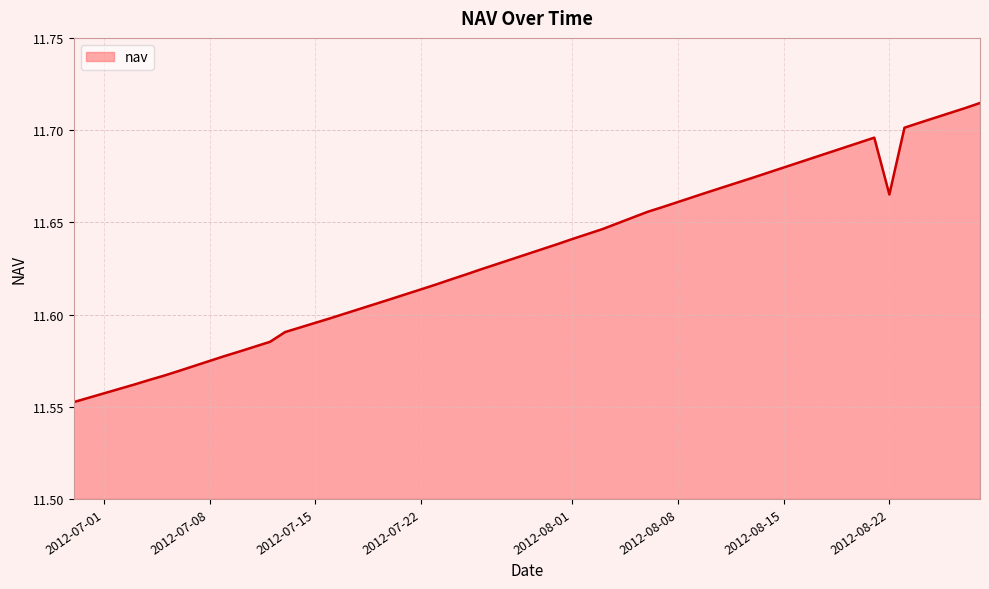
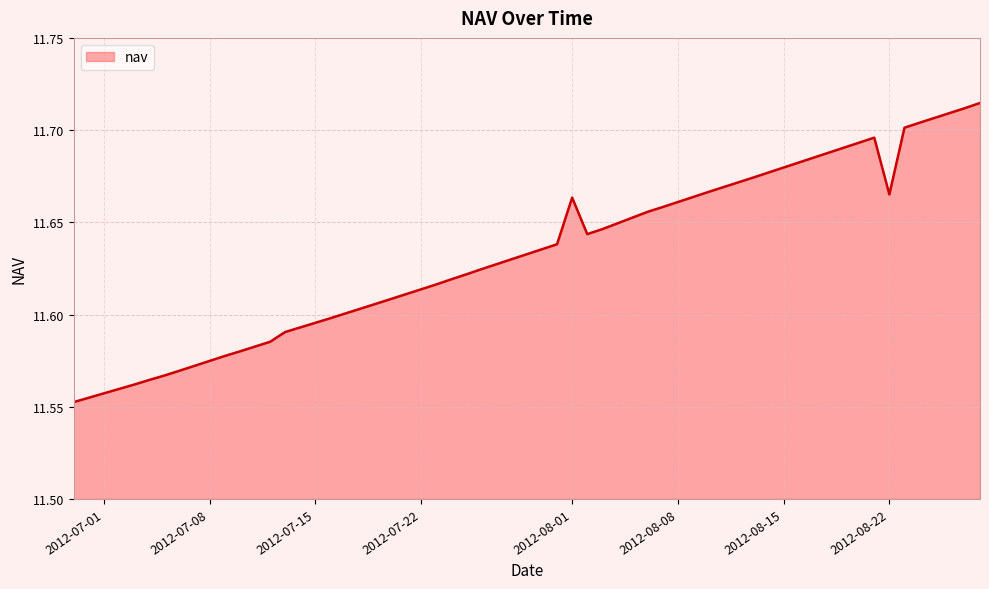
2012-08-01: 11.641 -> 11.663
